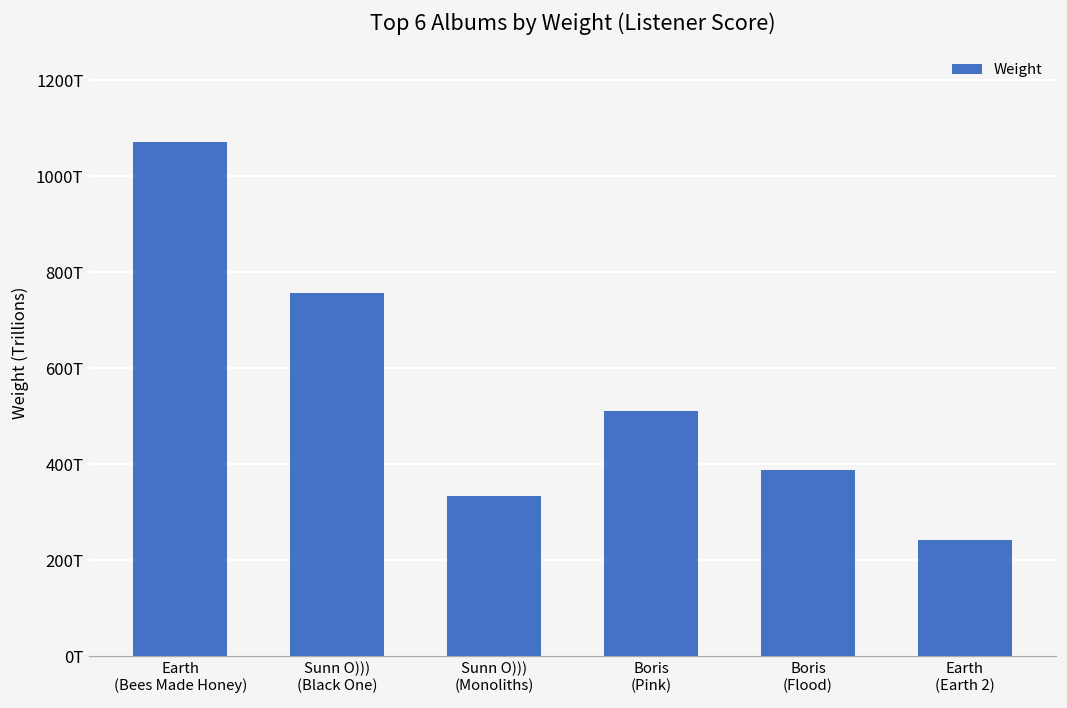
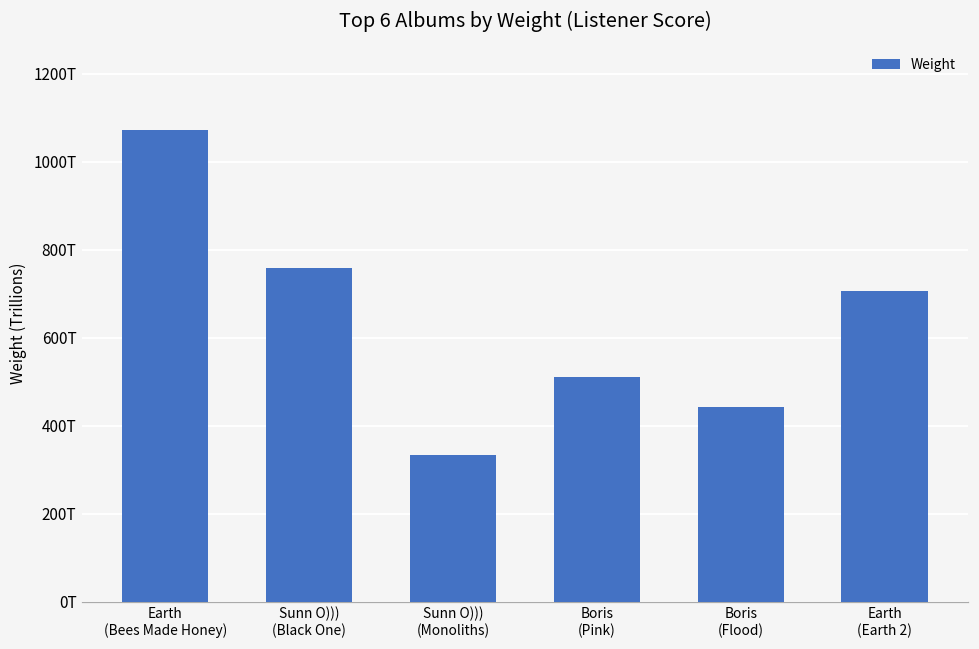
Boris (Flood): 390T -> 440T
Earth (Earth 2): 240T -> 710T
